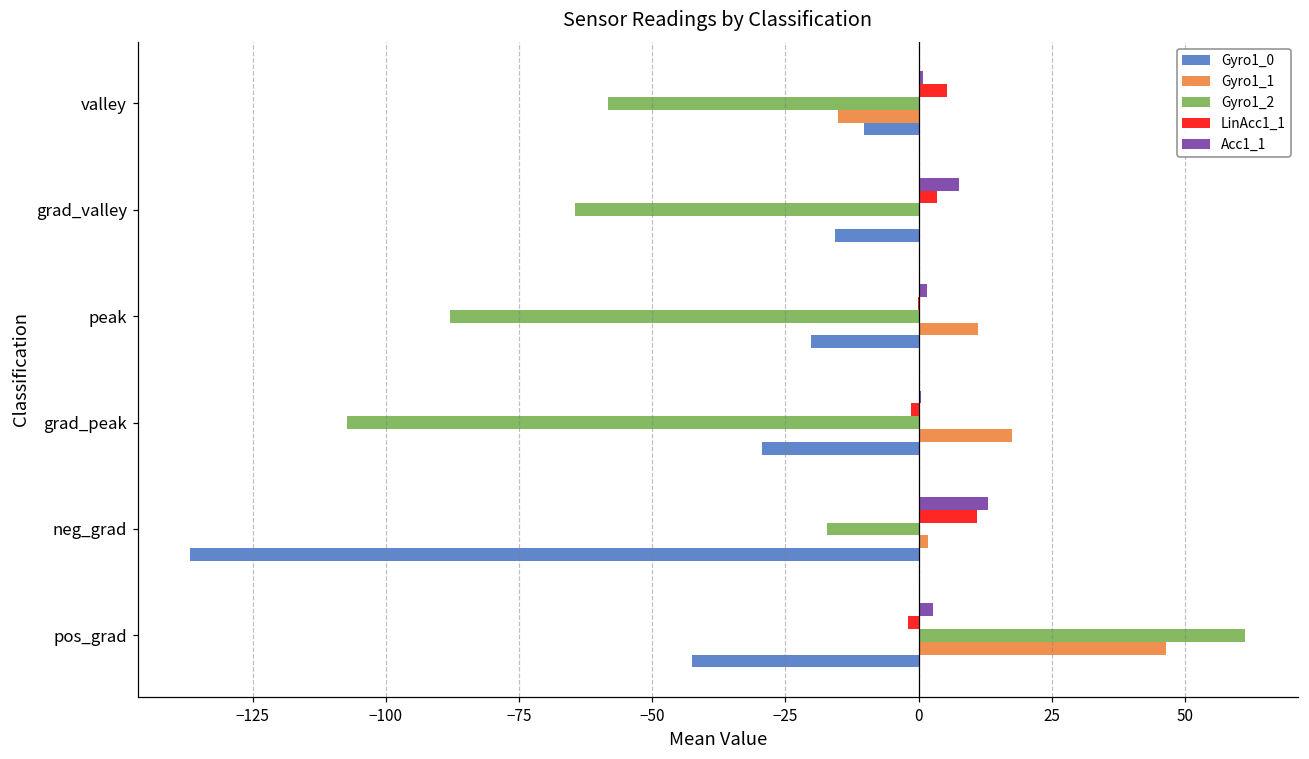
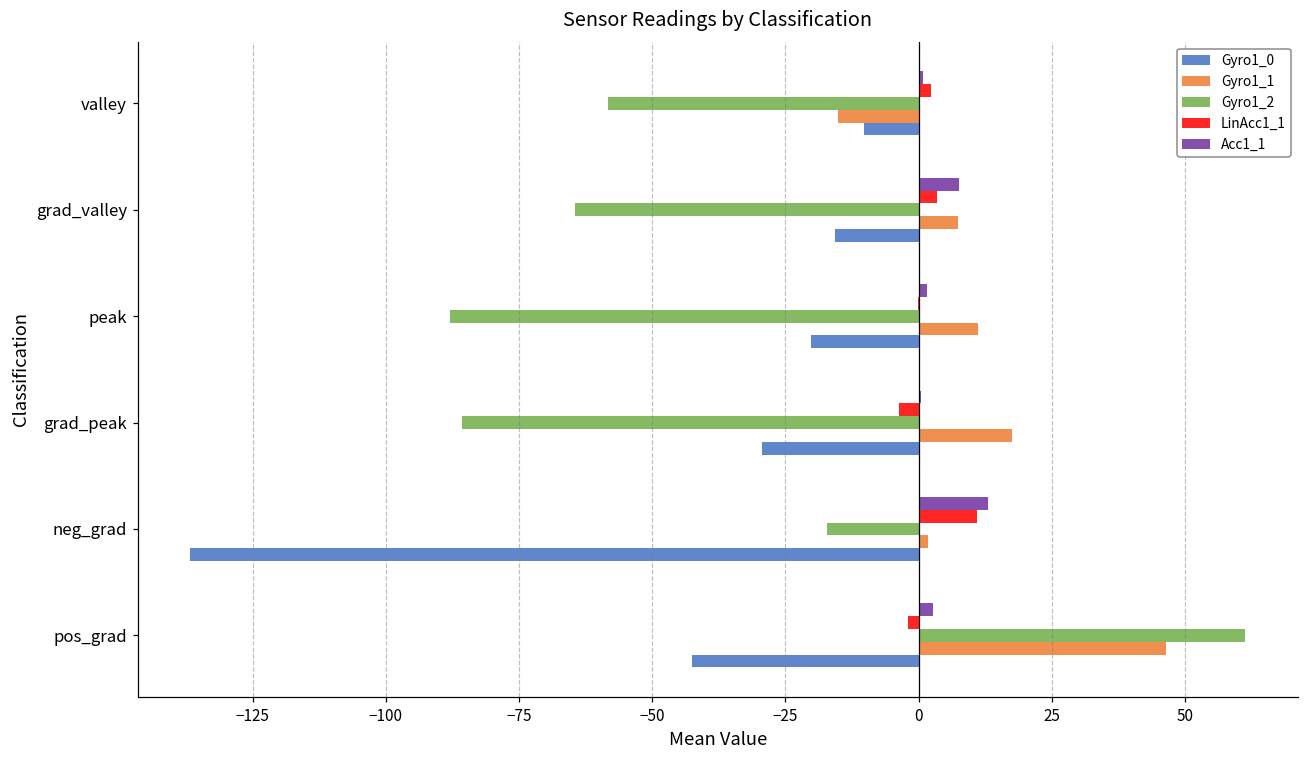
LinAcc1_1, valley: 5 -> 2
Gyro1_1, grad_valley: 0 -> 7
LinAcc1_1, grad_peak: -1 -> -4
Gyro1_2, grad_peak: -107 -> -86
